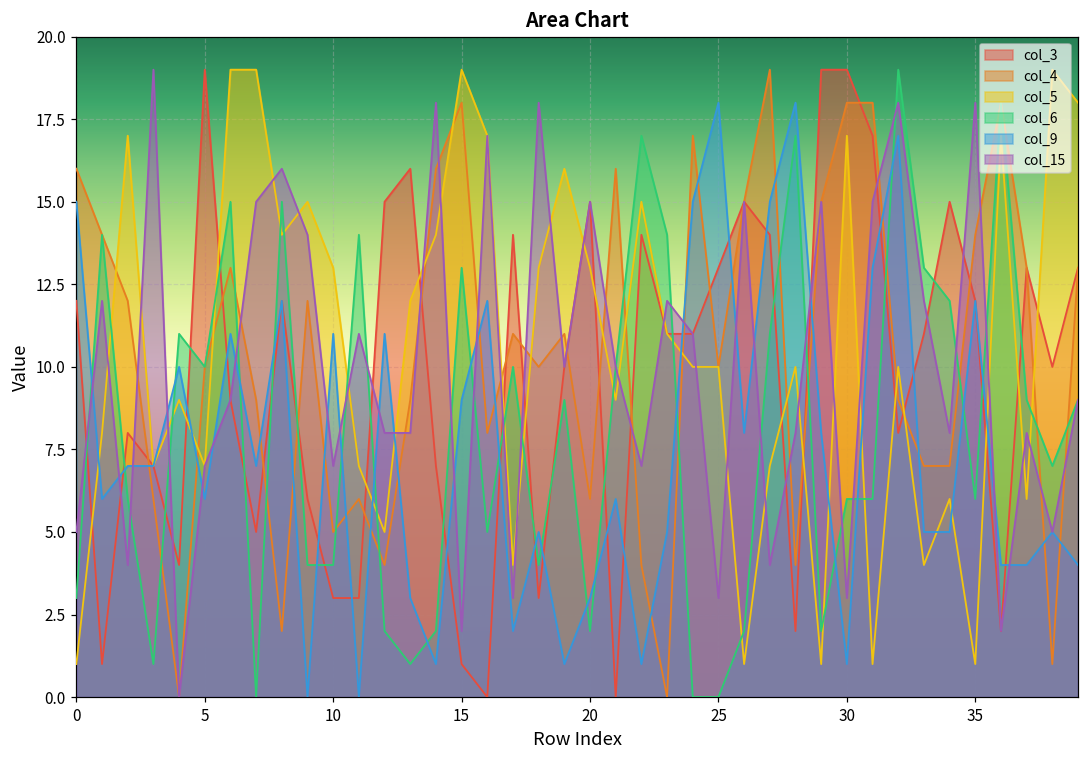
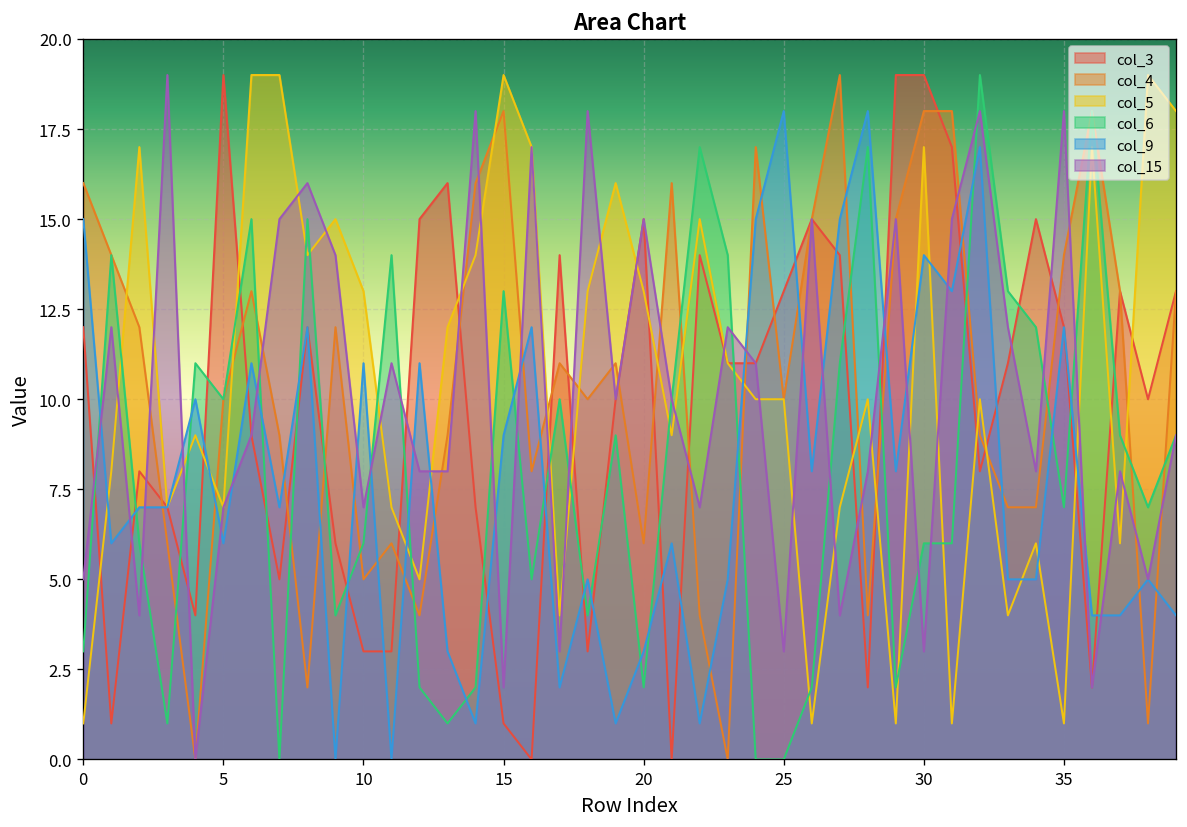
col_6, 10: 4 -> 6
col_9, 30: 1 -> 14
col_6, 35: 6 -> 7
